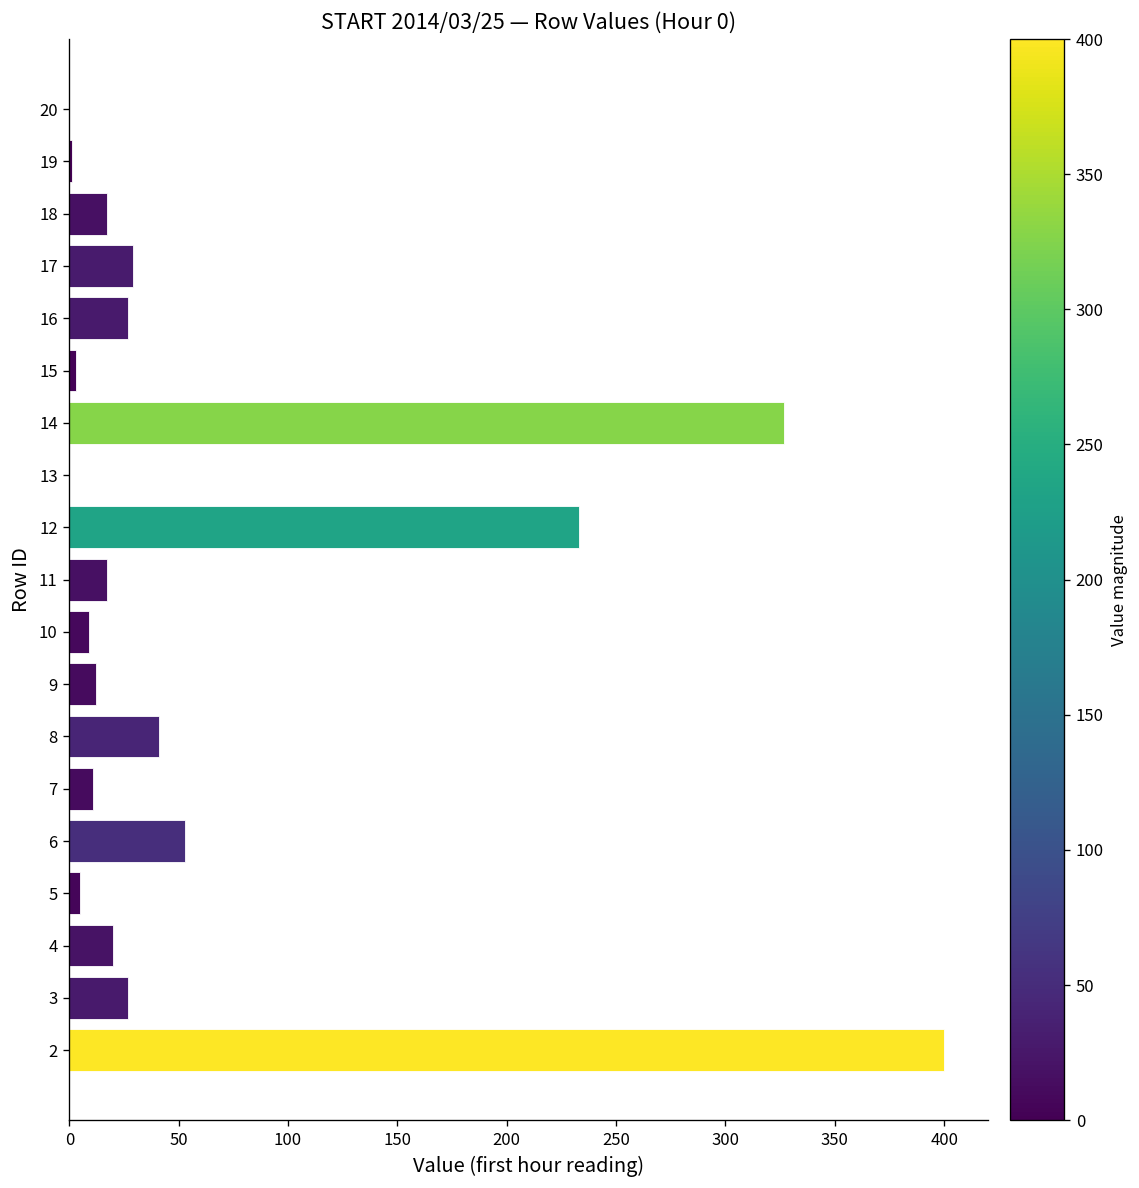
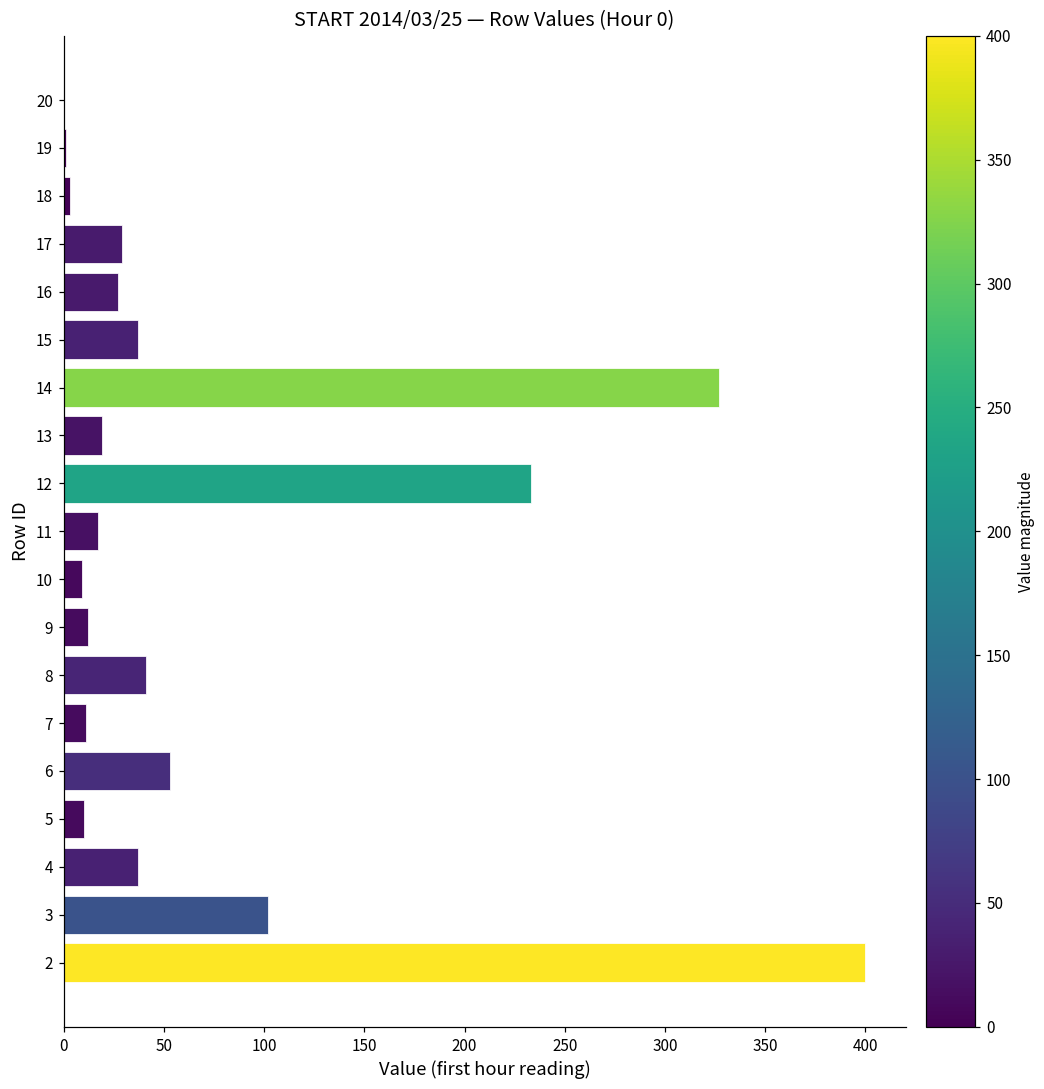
18: 17 -> 3
15: 3 -> 37
13: 0 -> 19
5: 5 -> 10
4: 20 -> 37
3: 27 -> 102
